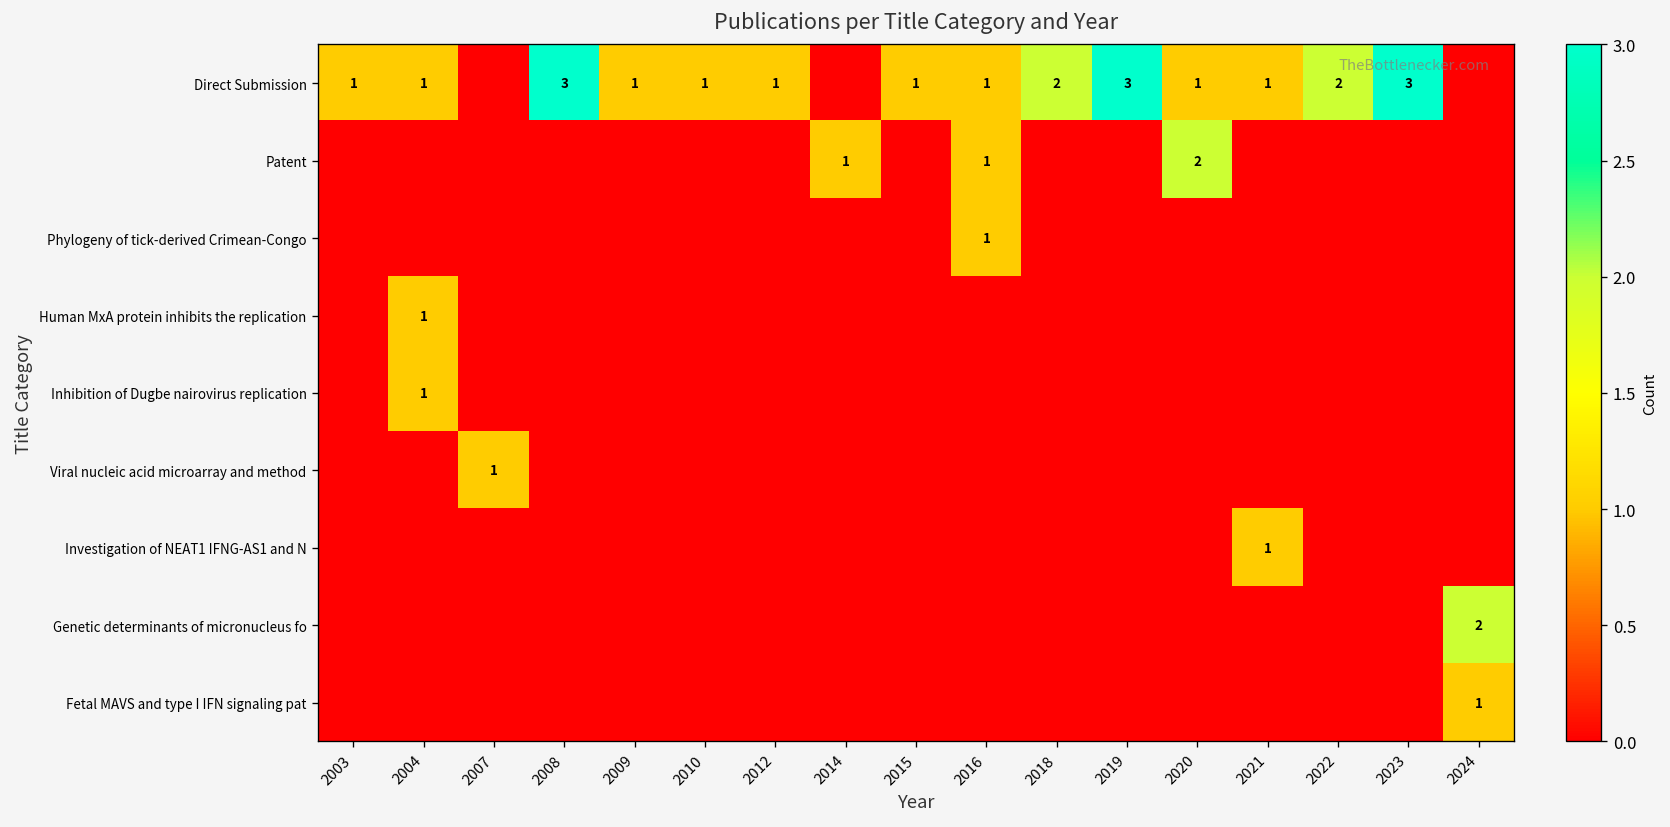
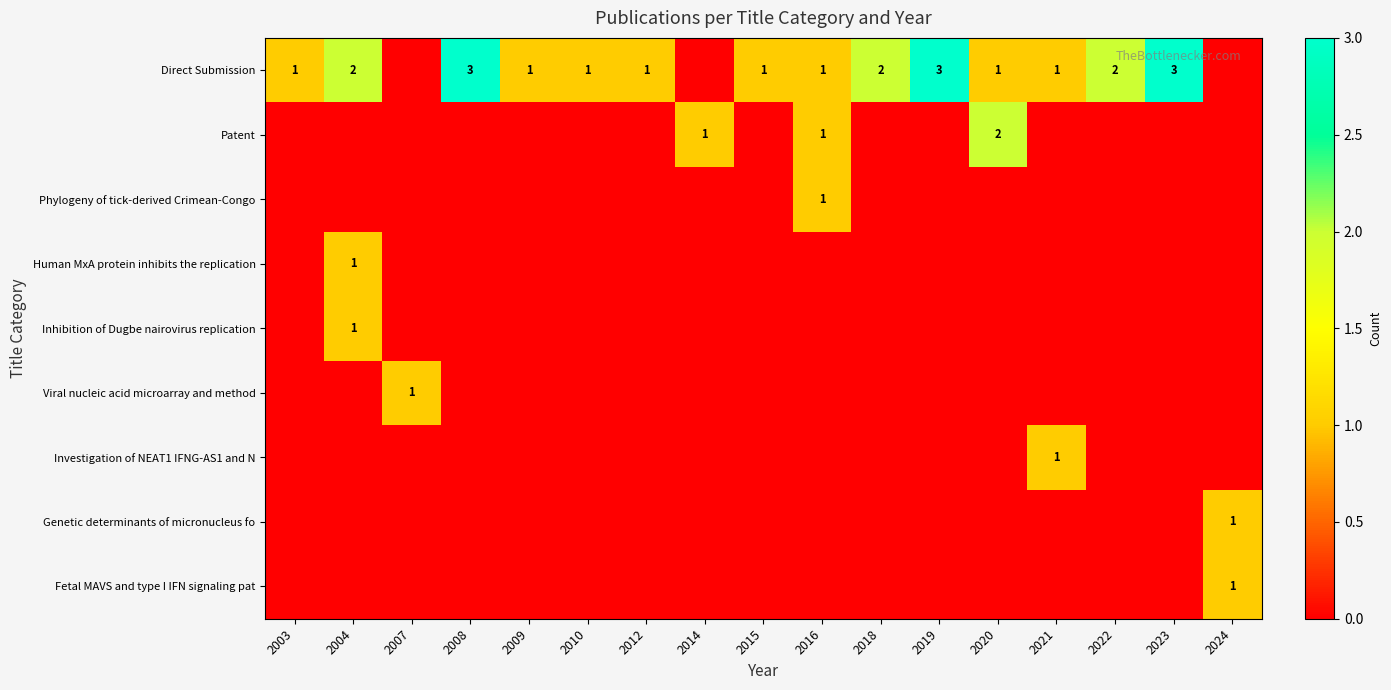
Direct Submission, 2004: 1 -> 2
Genetic determinants of micronucleus fo, 2024: 2 -> 1
